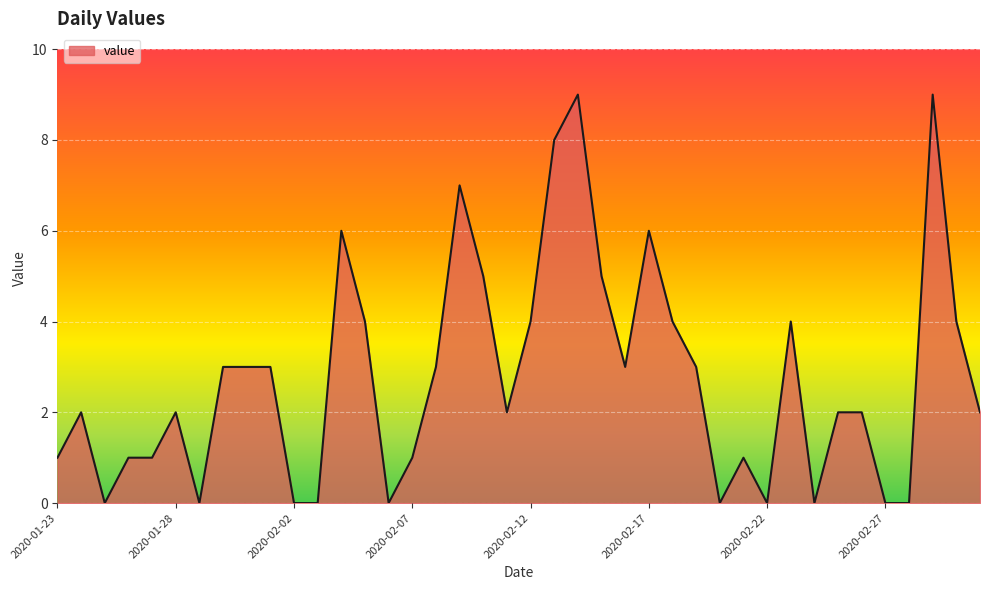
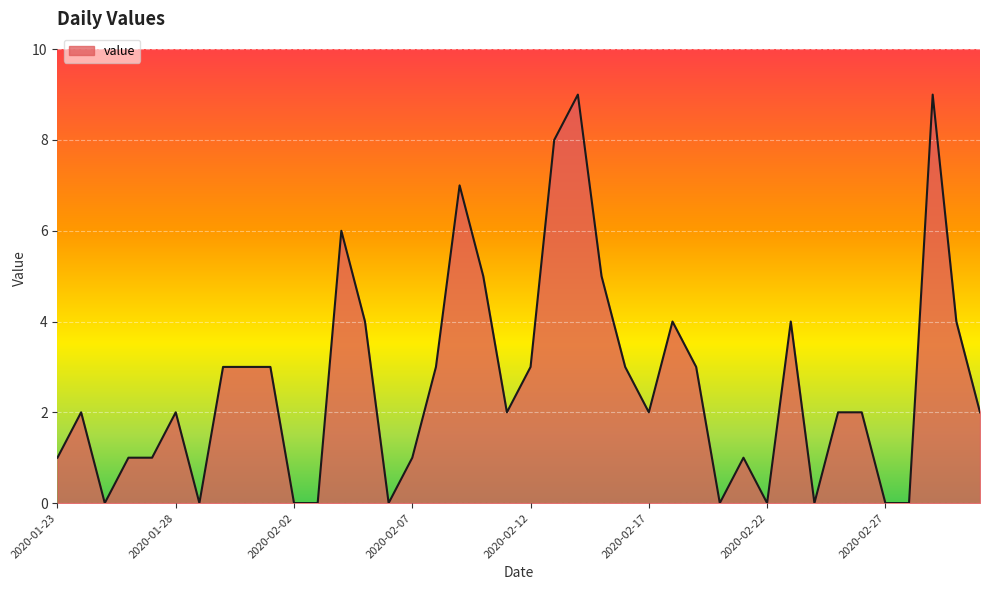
2020-02-12: 4 -> 3
2020-02-17: 6 -> 2
